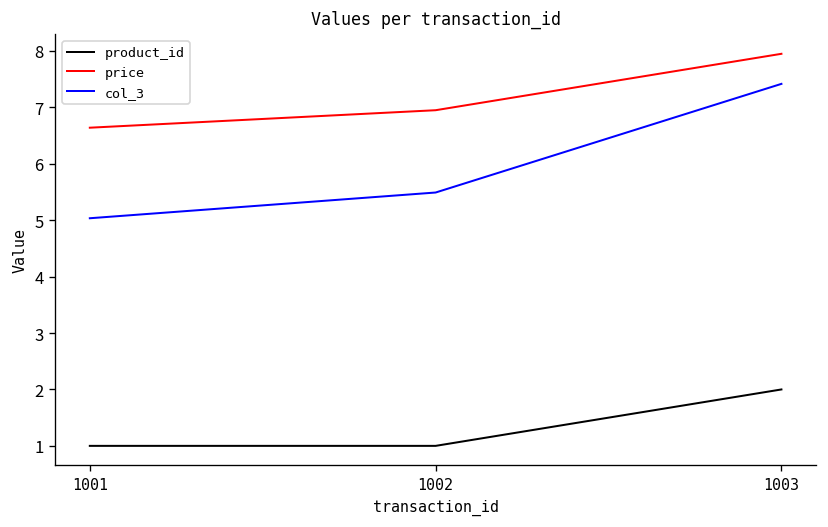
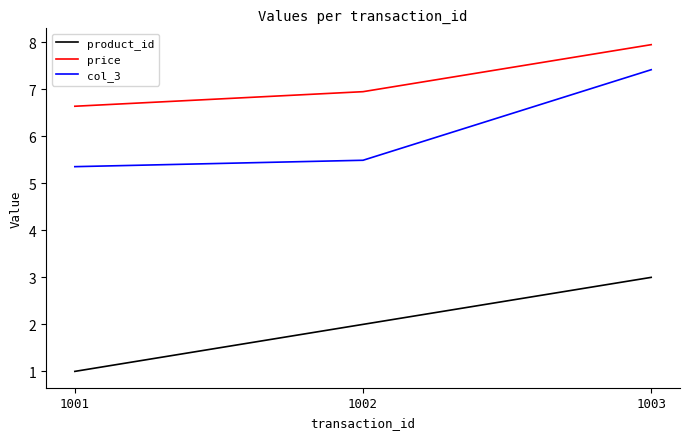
col_3, 1001: 5.0 -> 5.4
product_id, 1002: 1 -> 2
product_id, 1003: 2 -> 3
